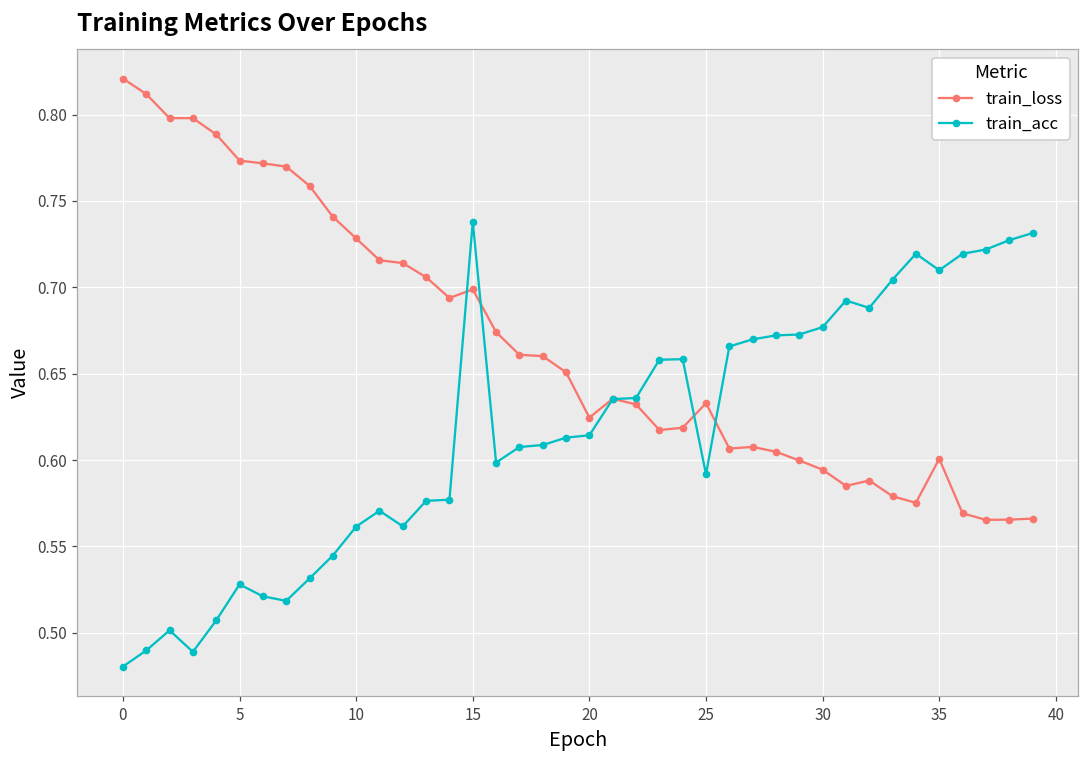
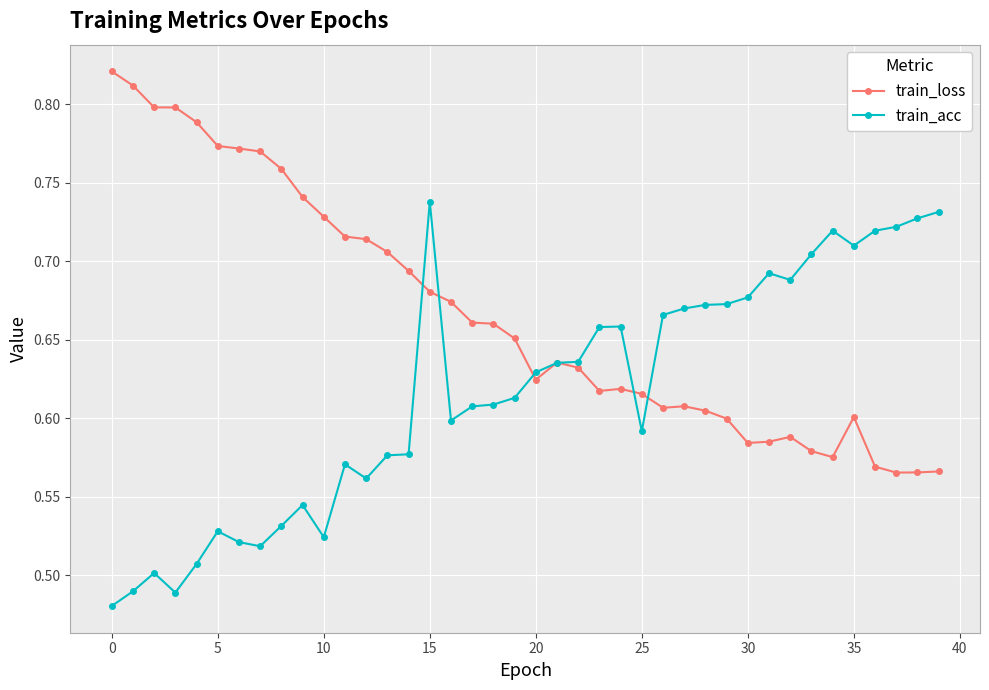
train_acc, 10: 0.561 -> 0.524
train_loss, 15: 0.699 -> 0.681
train_acc, 20: 0.614 -> 0.629
train_loss, 25: 0.633 -> 0.616
train_loss, 30: 0.594 -> 0.584
